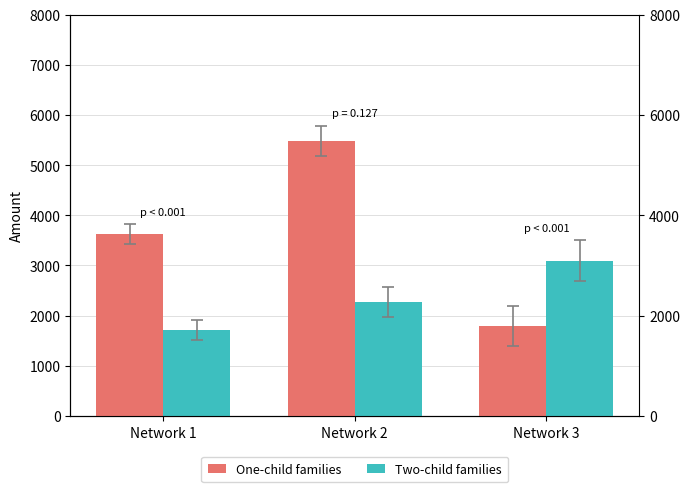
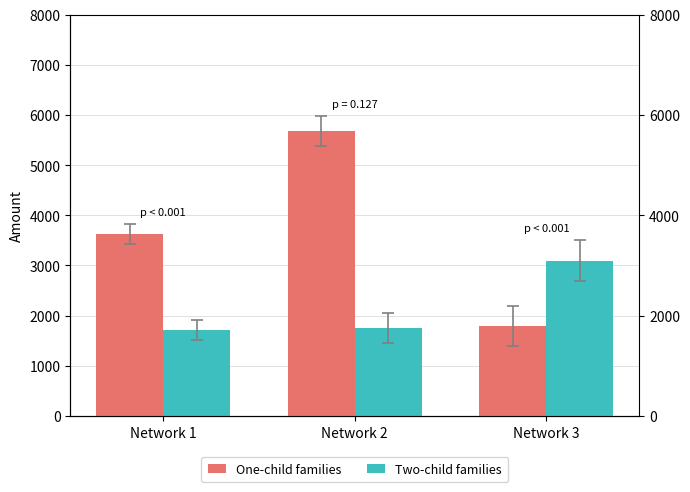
One-child families, Network 2: 5500 -> 5700
Two-child families, Network 2: 2300 -> 1700
